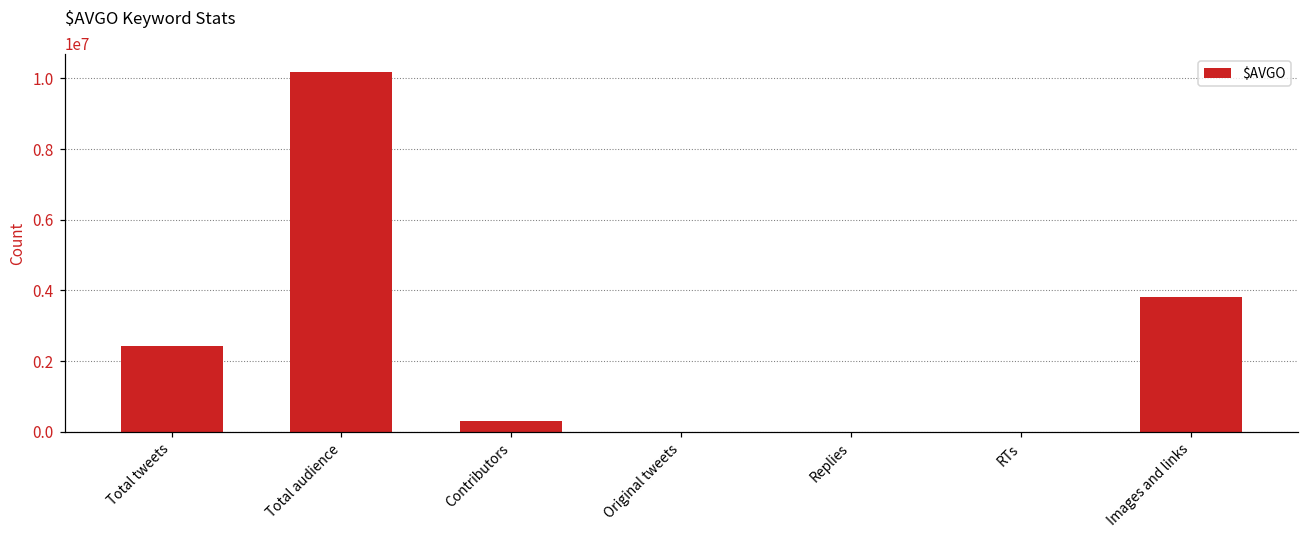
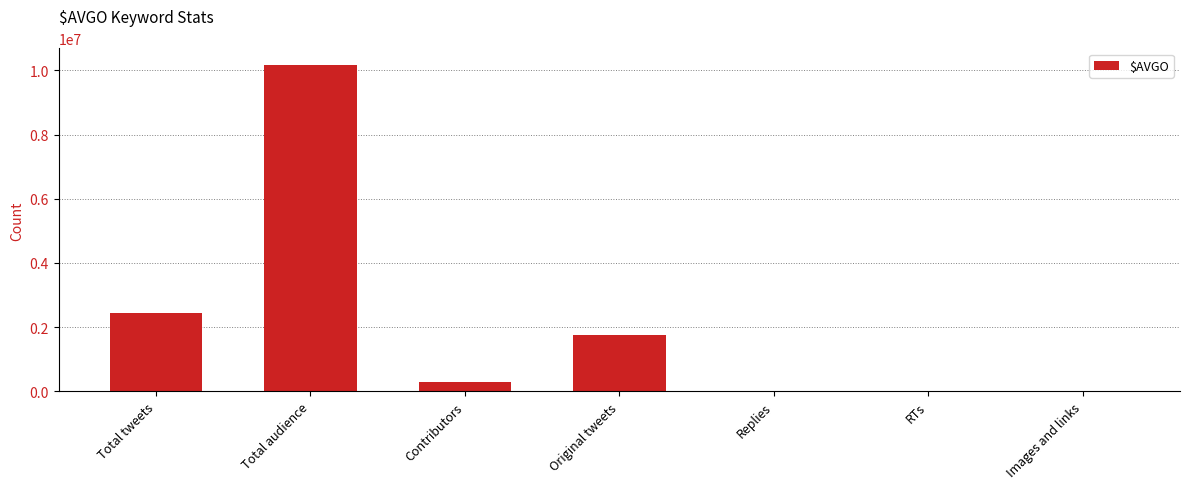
Original tweets: 0 -> 1800000
Images and links: 3800000 -> 0
